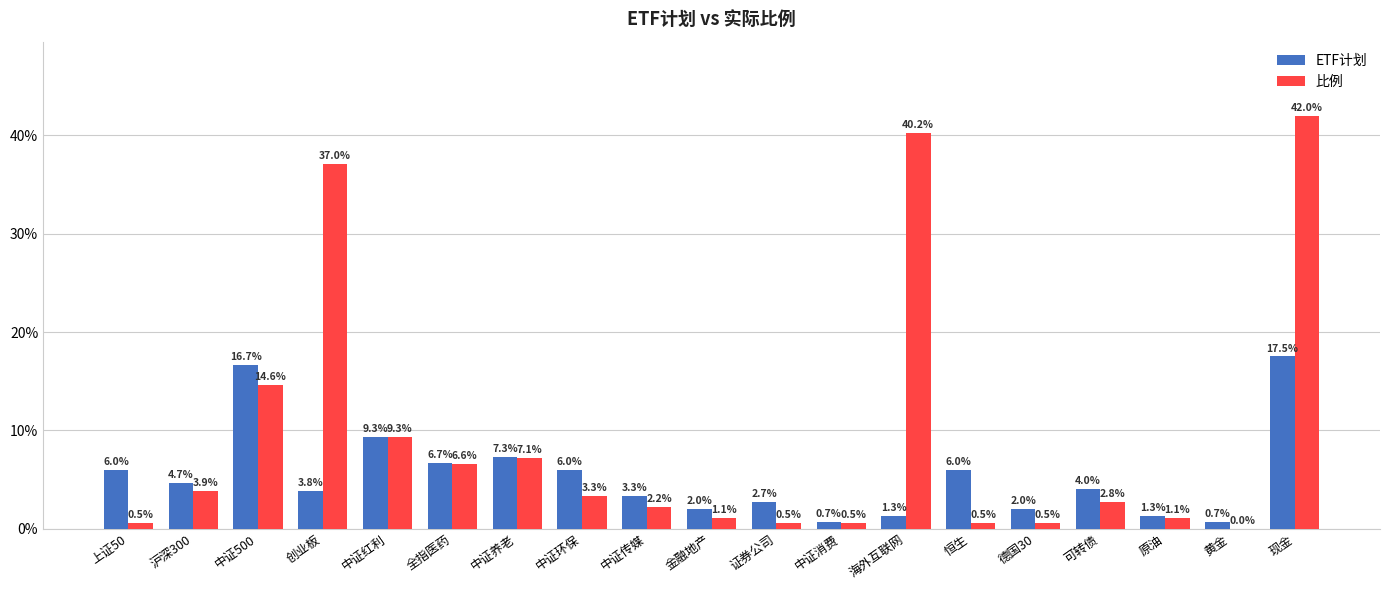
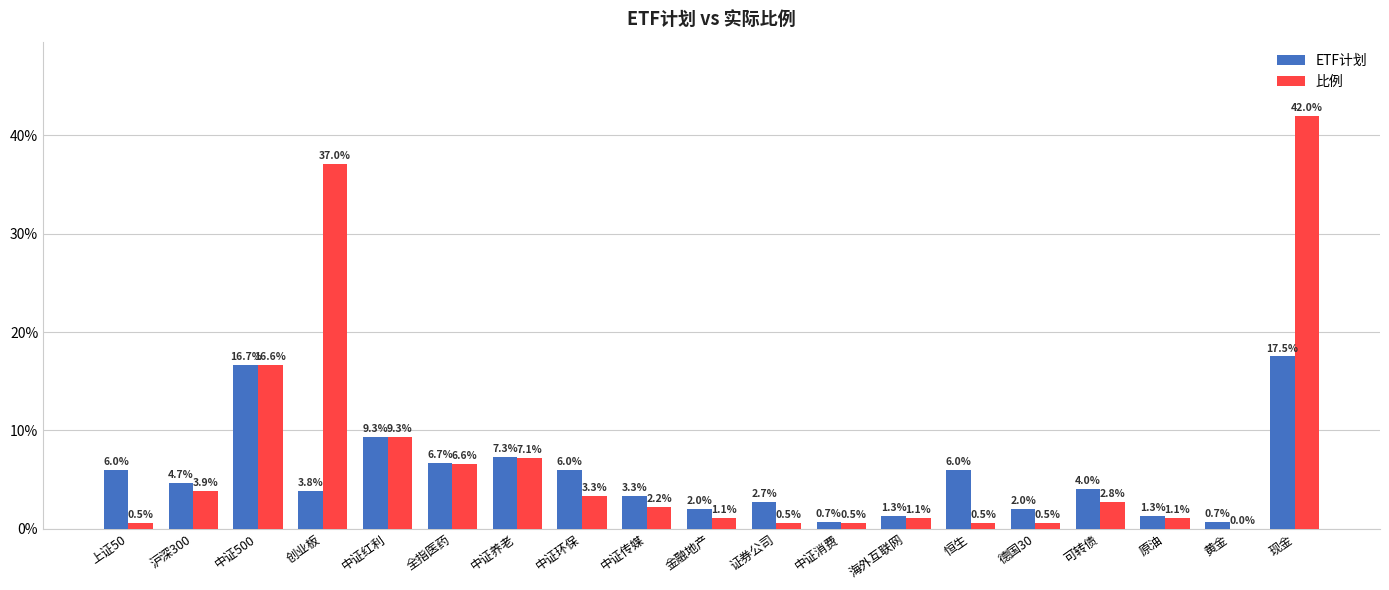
比例, 中证500: 14.6% -> 16.6%
比例, 海外互联网: 40.2% -> 1.1%
